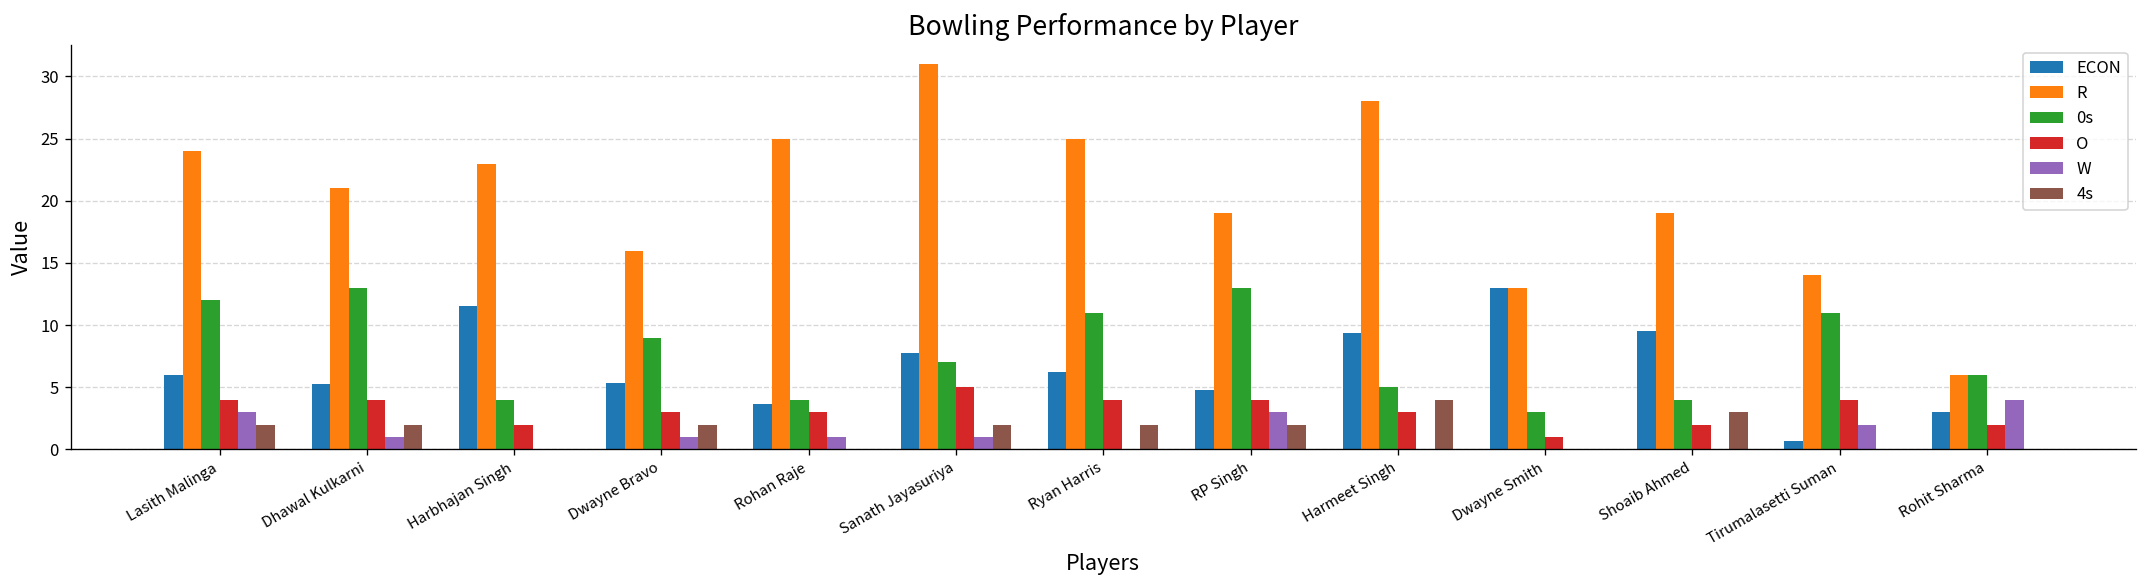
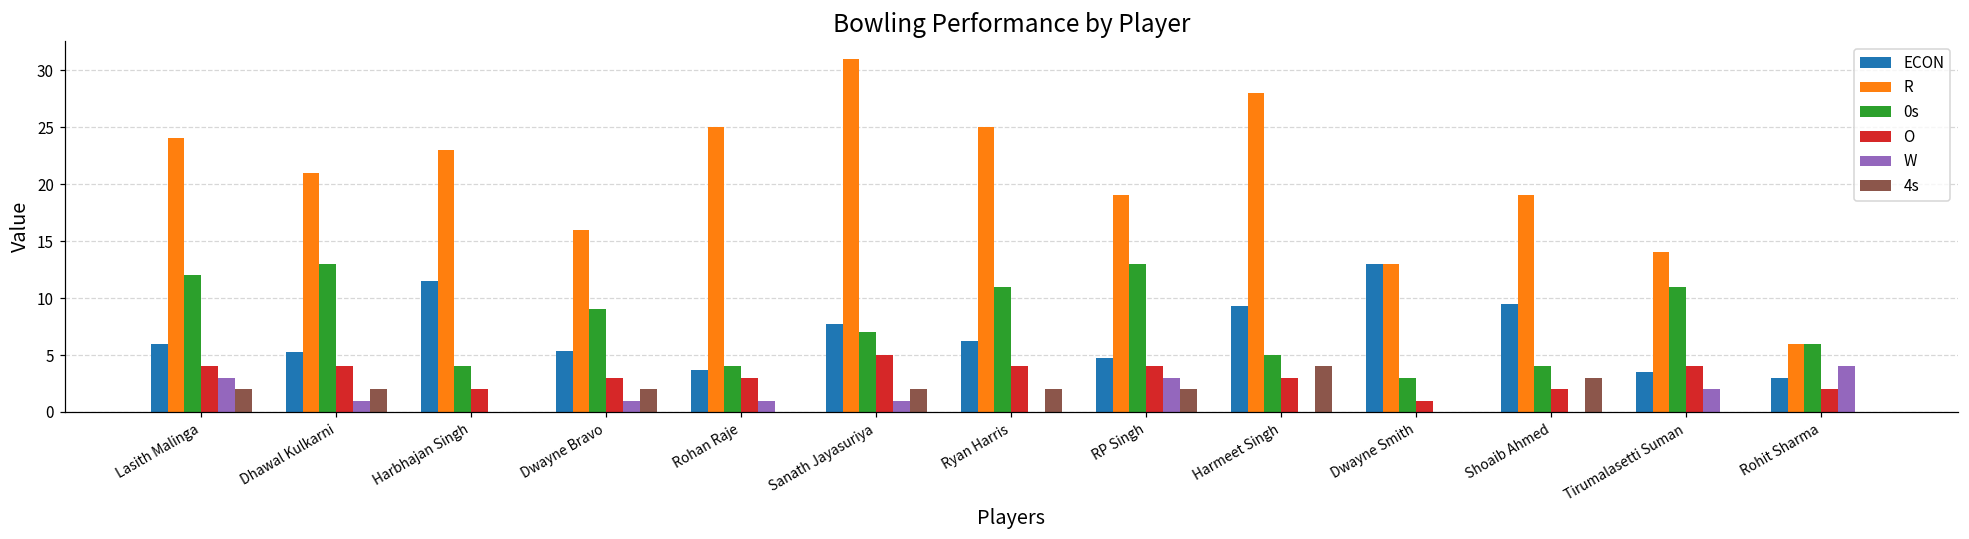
ECON, Tirumalasetti Suman: 0.7 -> 3.5
